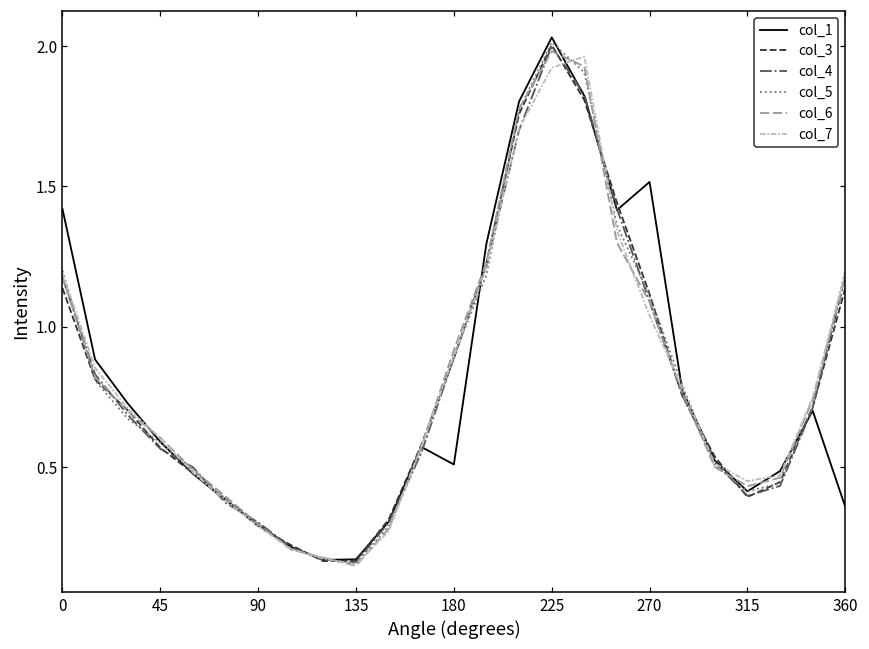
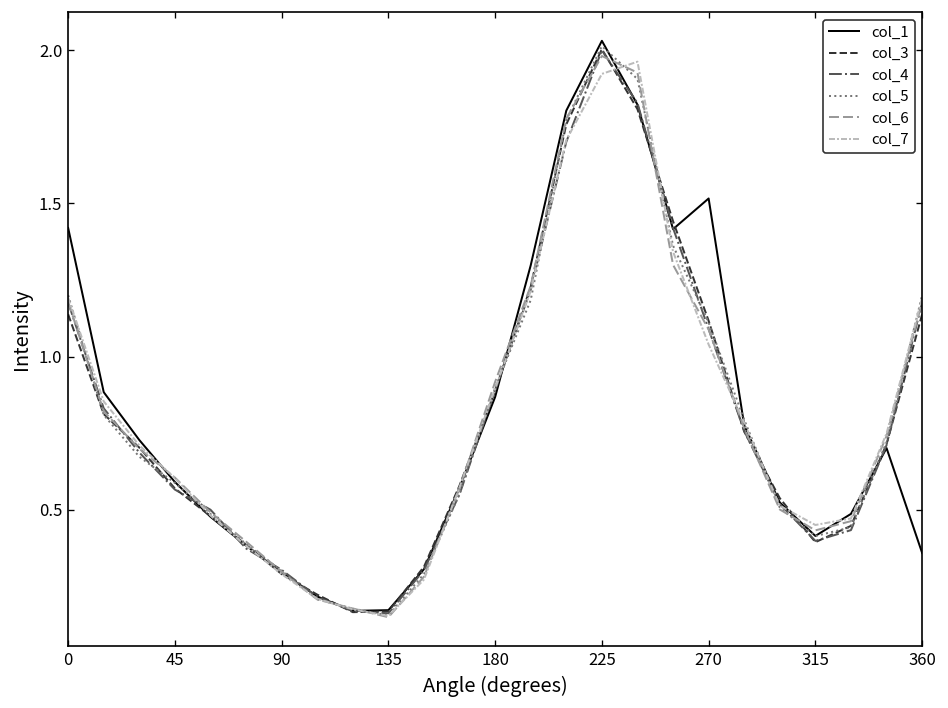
col_1, 180: 0.51 -> 0.87
